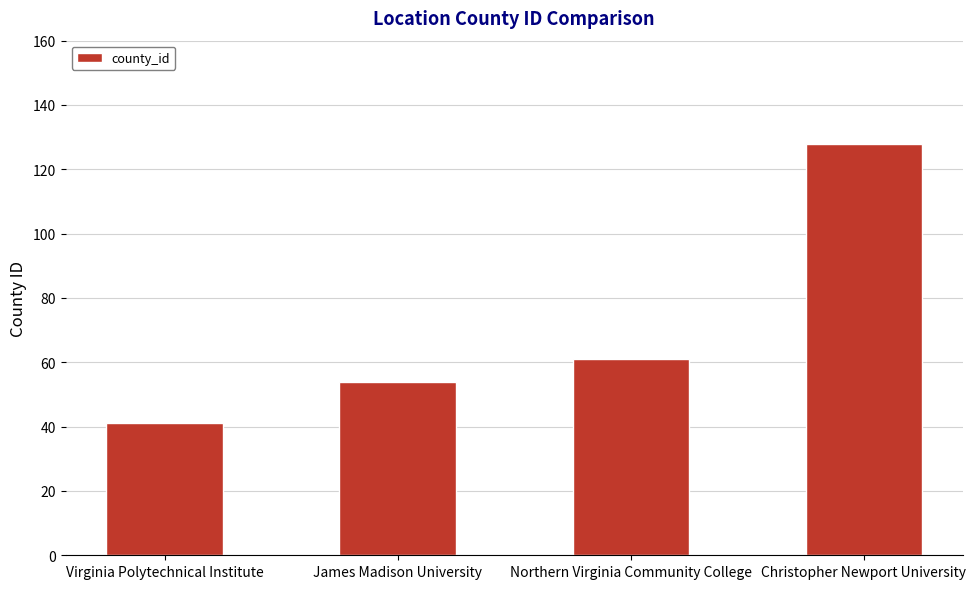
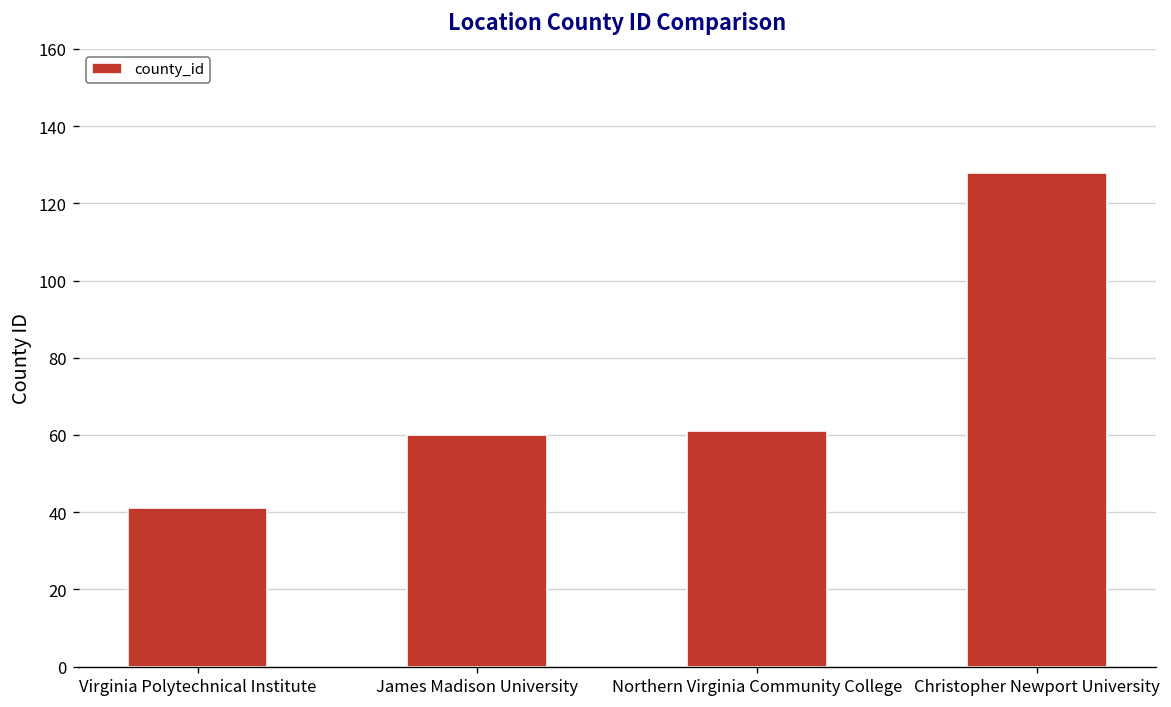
James Madison University: 54 -> 60
